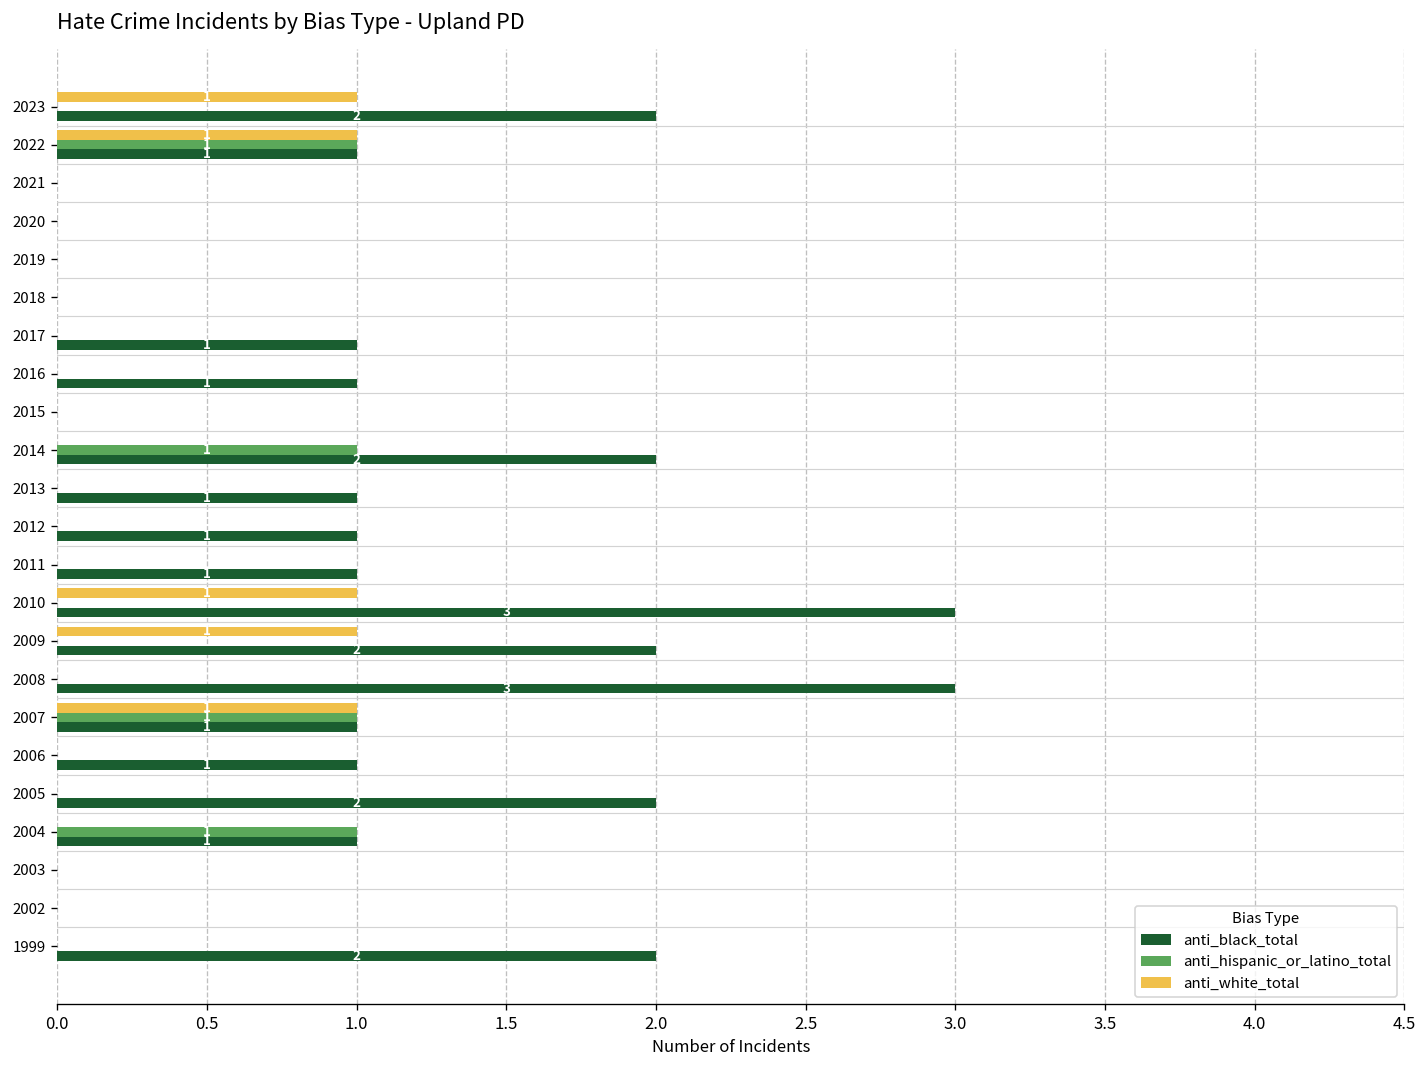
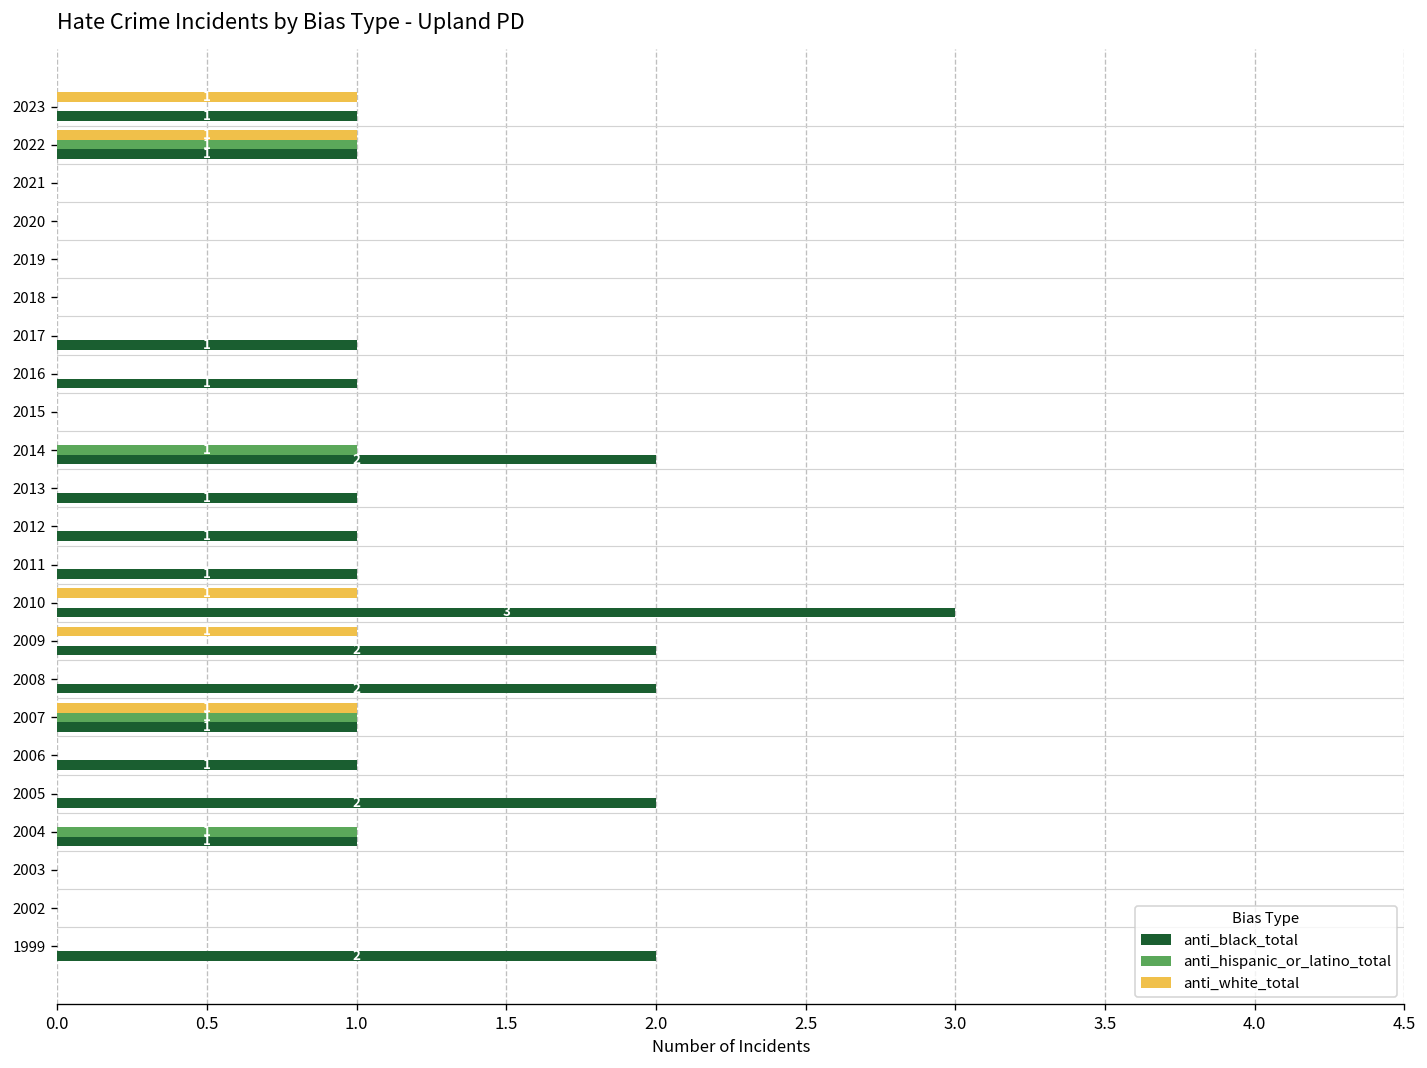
anti_black_total, 2023: 2 -> 1
anti_black_total, 2008: 3 -> 2
